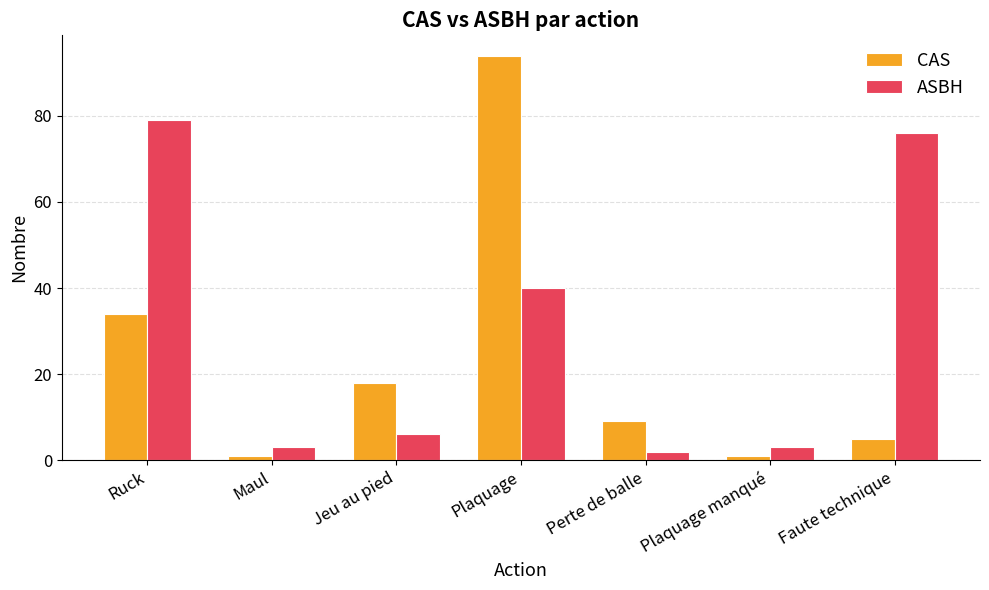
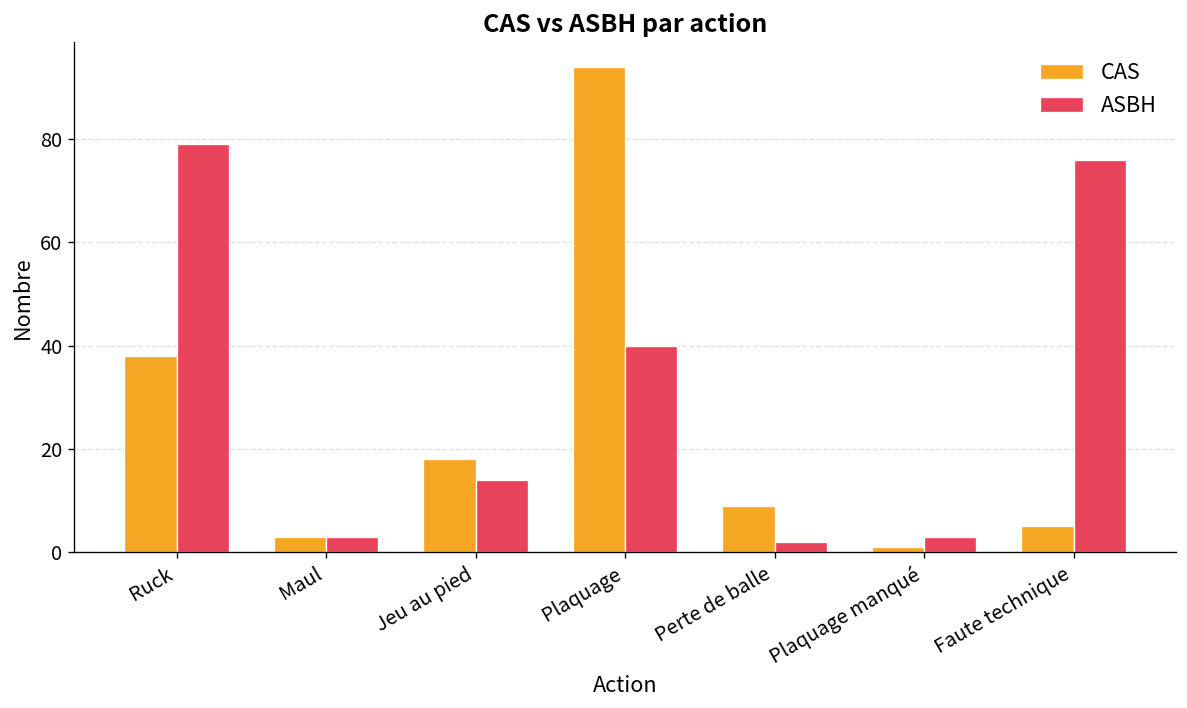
CAS, Ruck: 34 -> 38
CAS, Maul: 1 -> 3
ASBH, Jeu au pied: 6 -> 14
